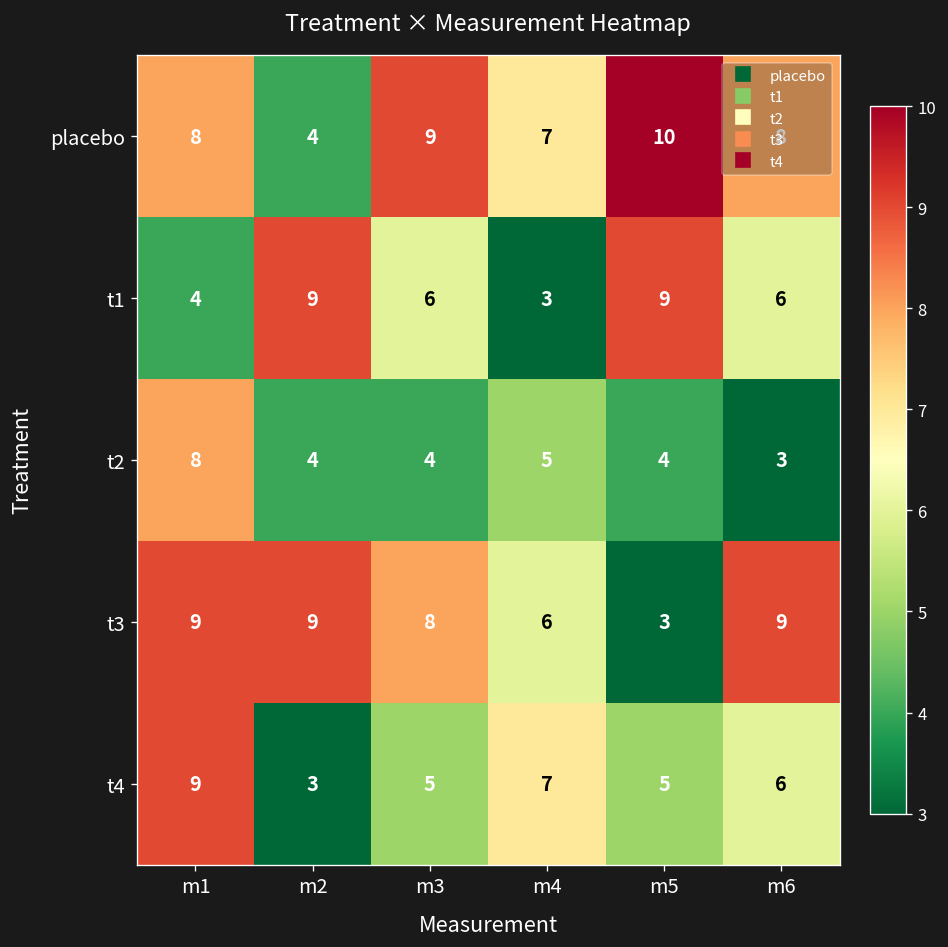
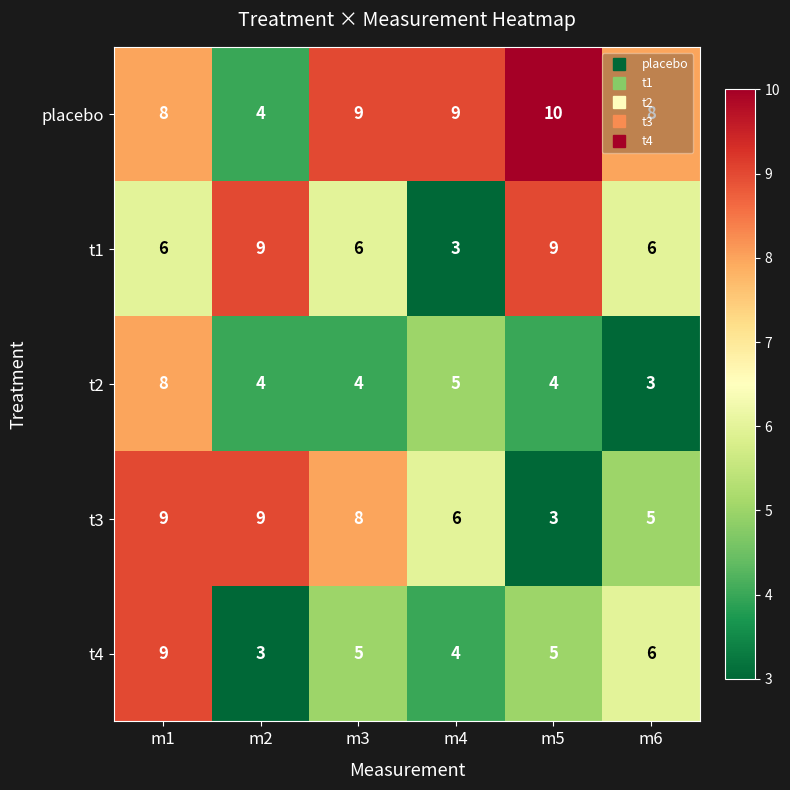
placebo, m4: 7 -> 9
t1, m1: 4 -> 6
t3, m6: 9 -> 5
t4, m4: 7 -> 4
